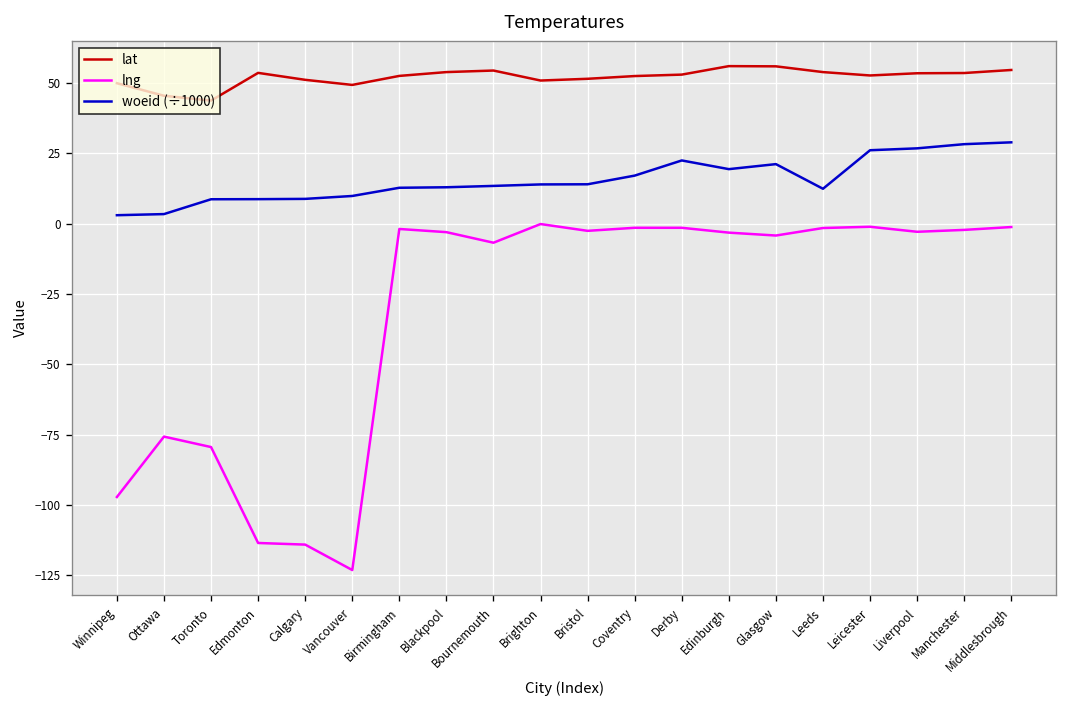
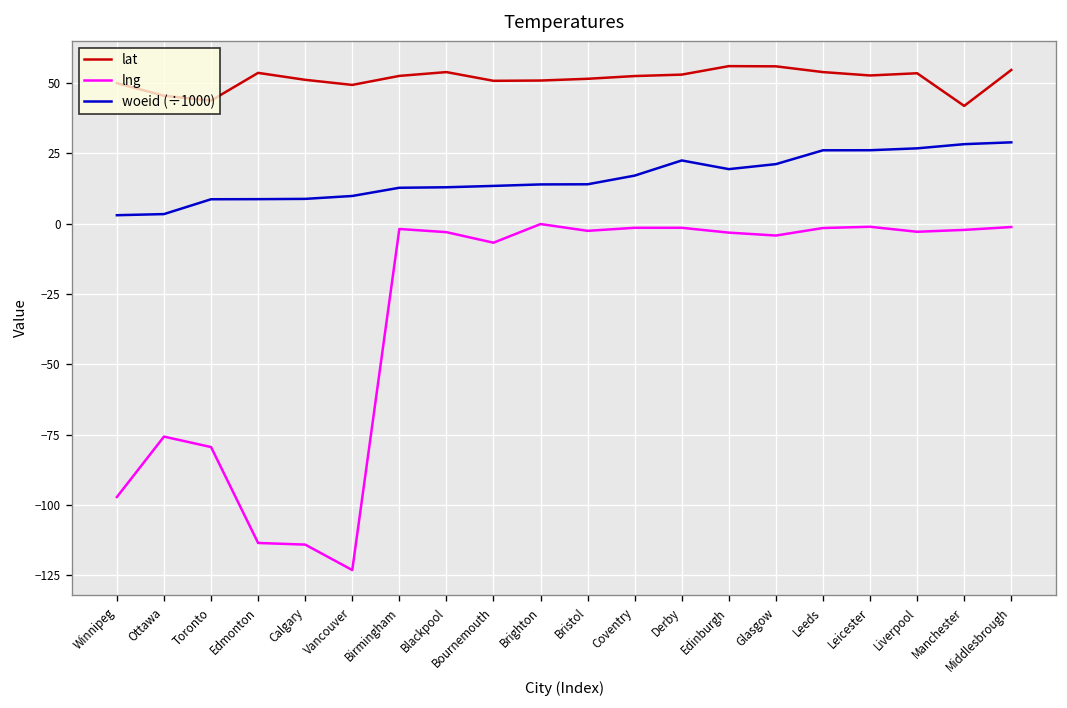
lat, Bournemouth: 54 -> 51
woeid (÷1000), Leeds: 12 -> 26
lat, Manchester: 54 -> 42
